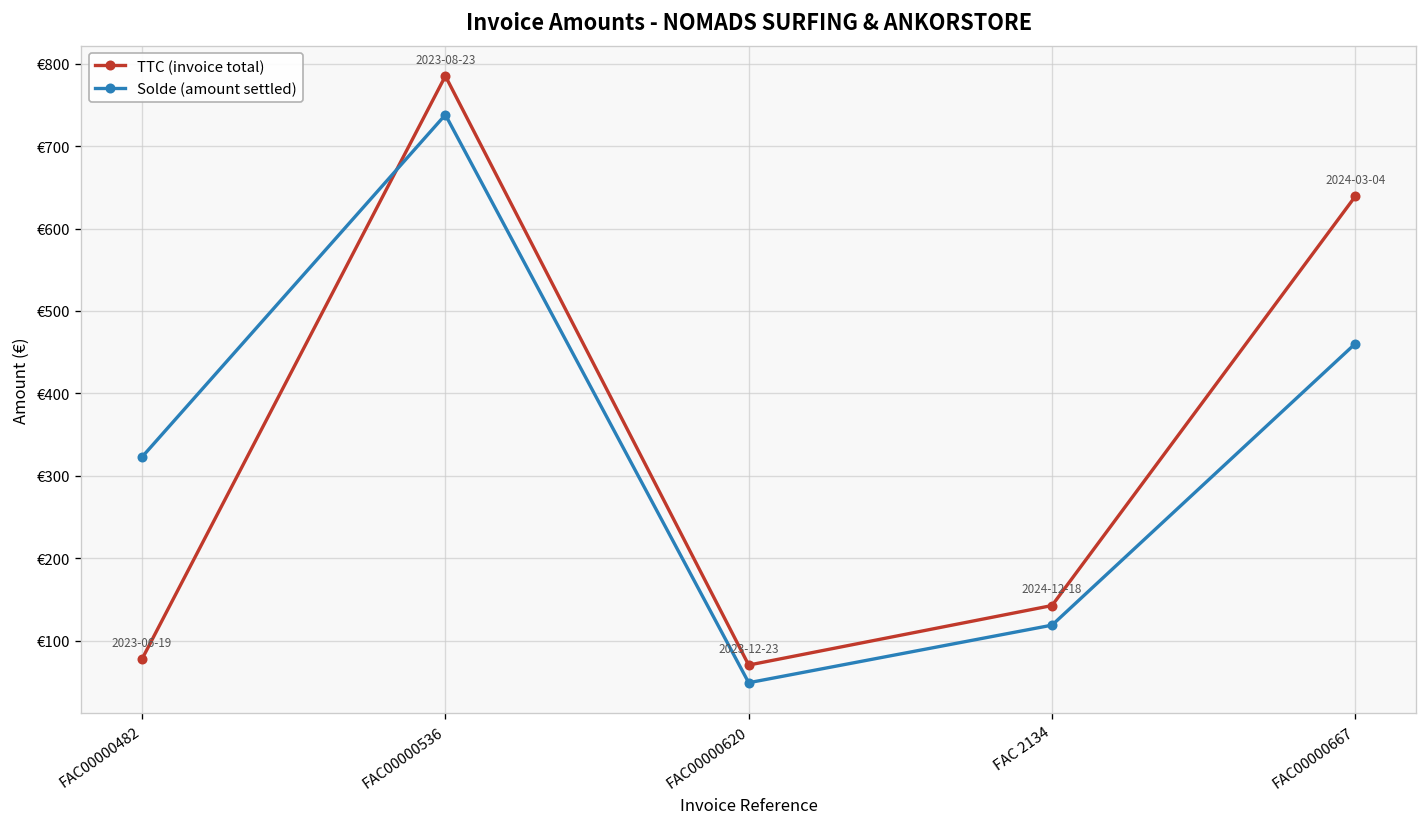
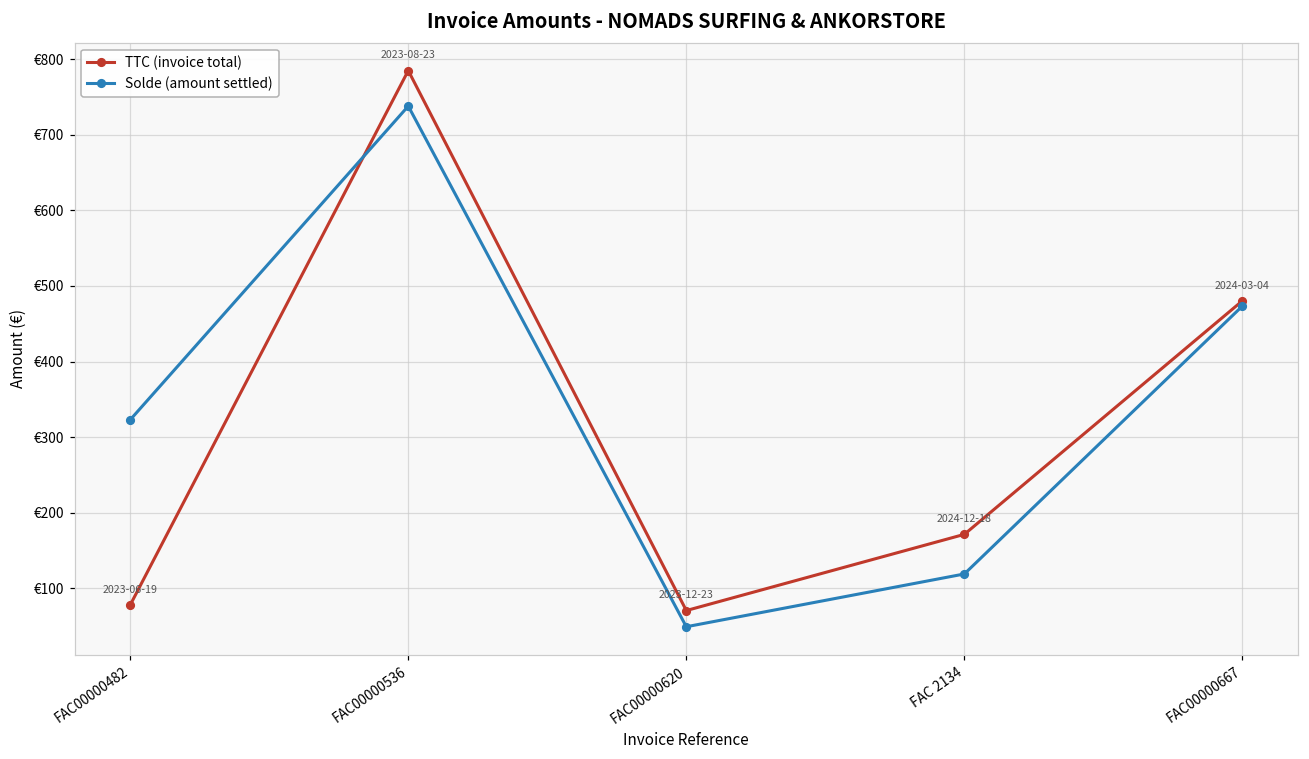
TTC (invoice total), FAC 2134: €140 -> €170
TTC (invoice total), FAC00000667: €640 -> €480
Solde (amount settled), FAC00000667: €460 -> €470
